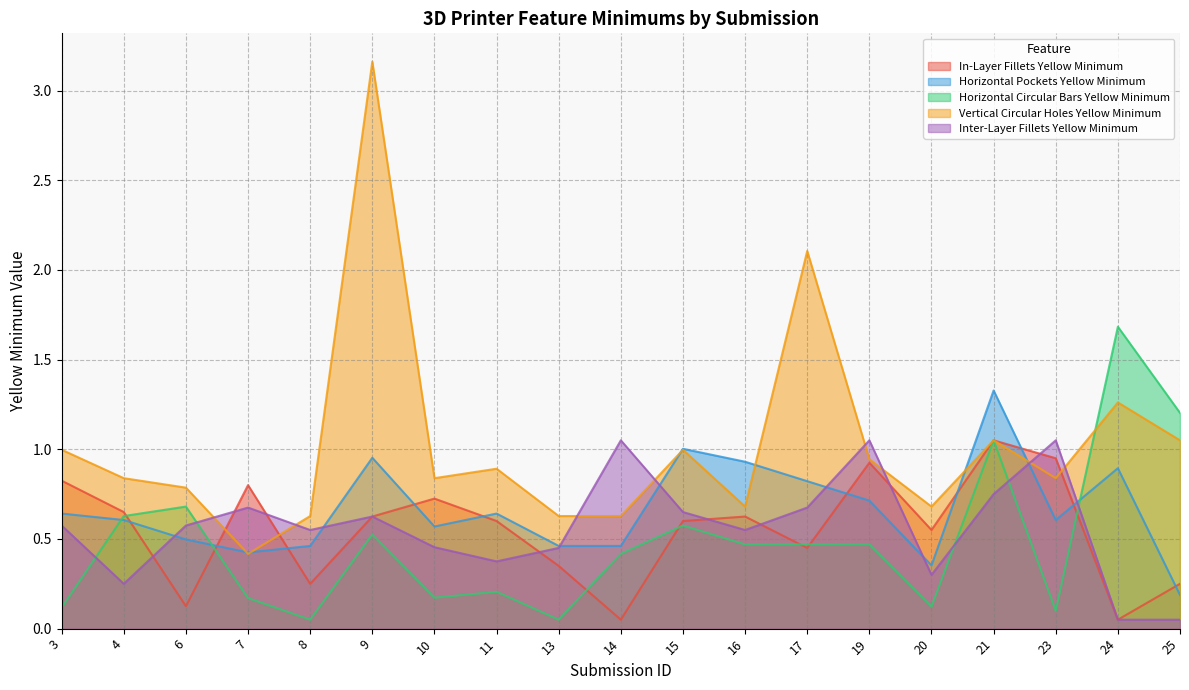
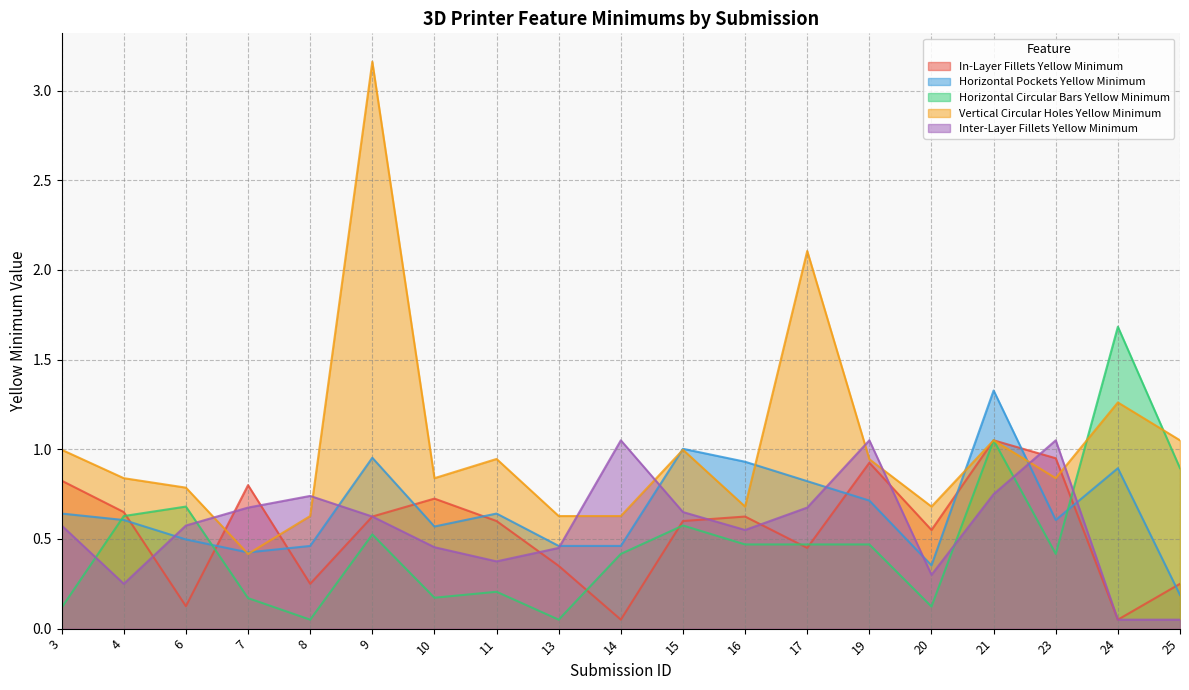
Inter-Layer Fillets Yellow Minimum, 8: 0.55 -> 0.74
Vertical Circular Holes Yellow Minimum, 11: 0.89 -> 0.95
Horizontal Circular Bars Yellow Minimum, 23: 0.10 -> 0.42
Horizontal Circular Bars Yellow Minimum, 25: 1.20 -> 0.89
